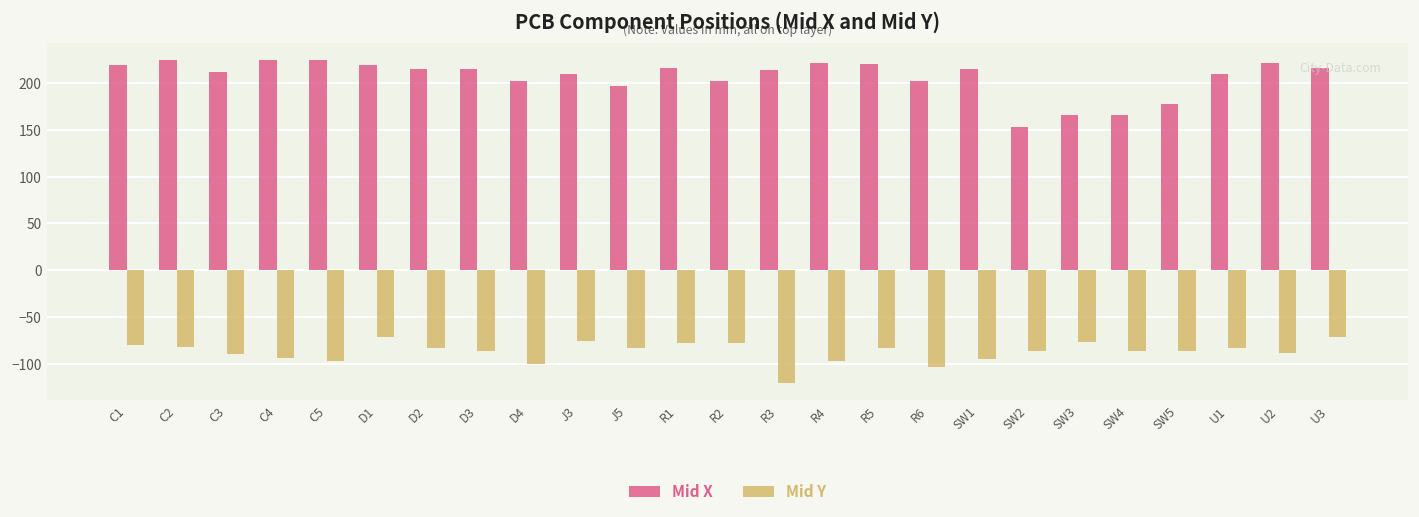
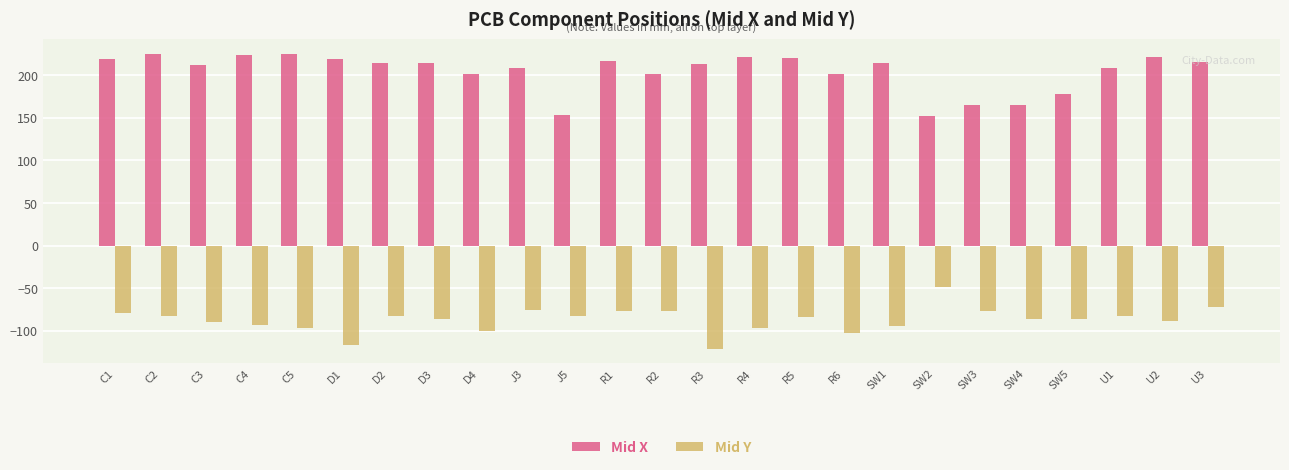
Mid Y, D1: -70 -> -120
Mid X, J5: 200 -> 150
Mid Y, SW2: -90 -> -50
